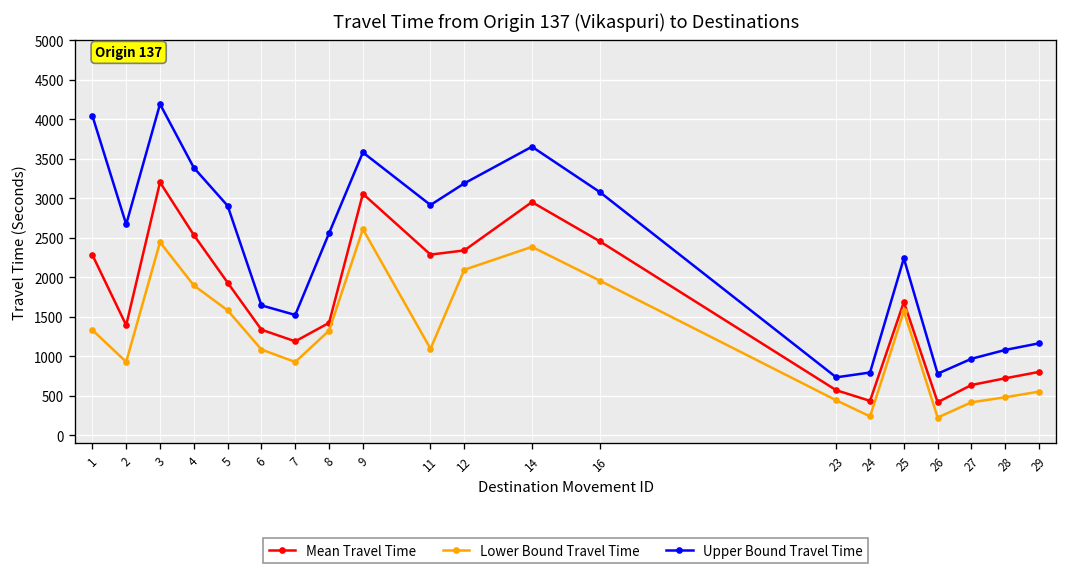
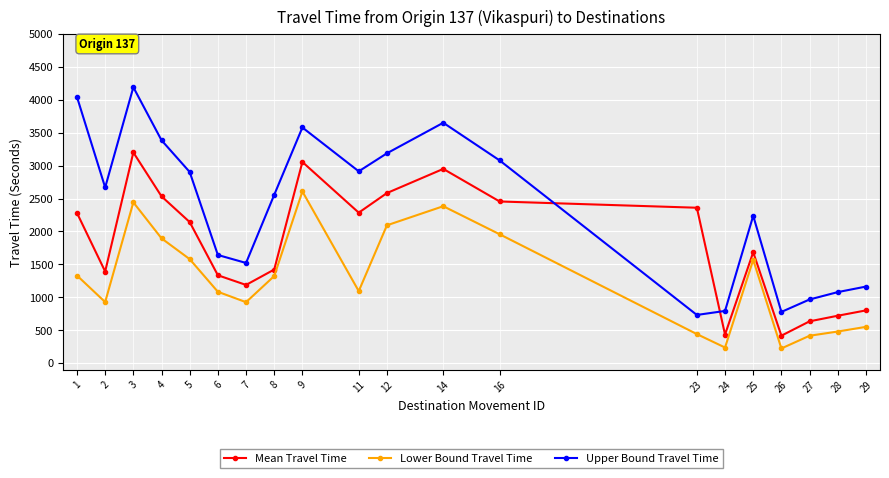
Mean Travel Time, 5: 1900 -> 2100
Mean Travel Time, 12: 2300 -> 2600
Mean Travel Time, 23: 600 -> 2400
